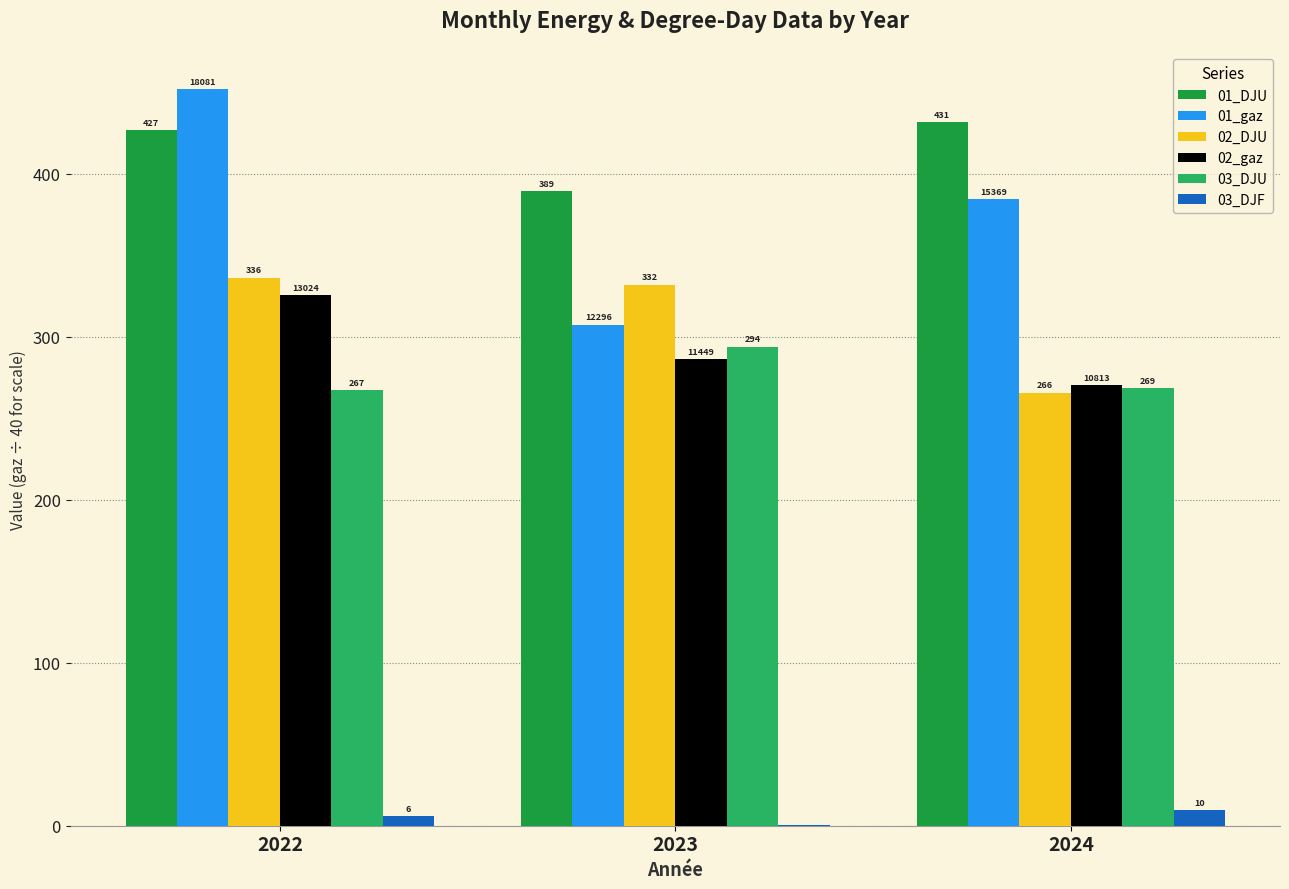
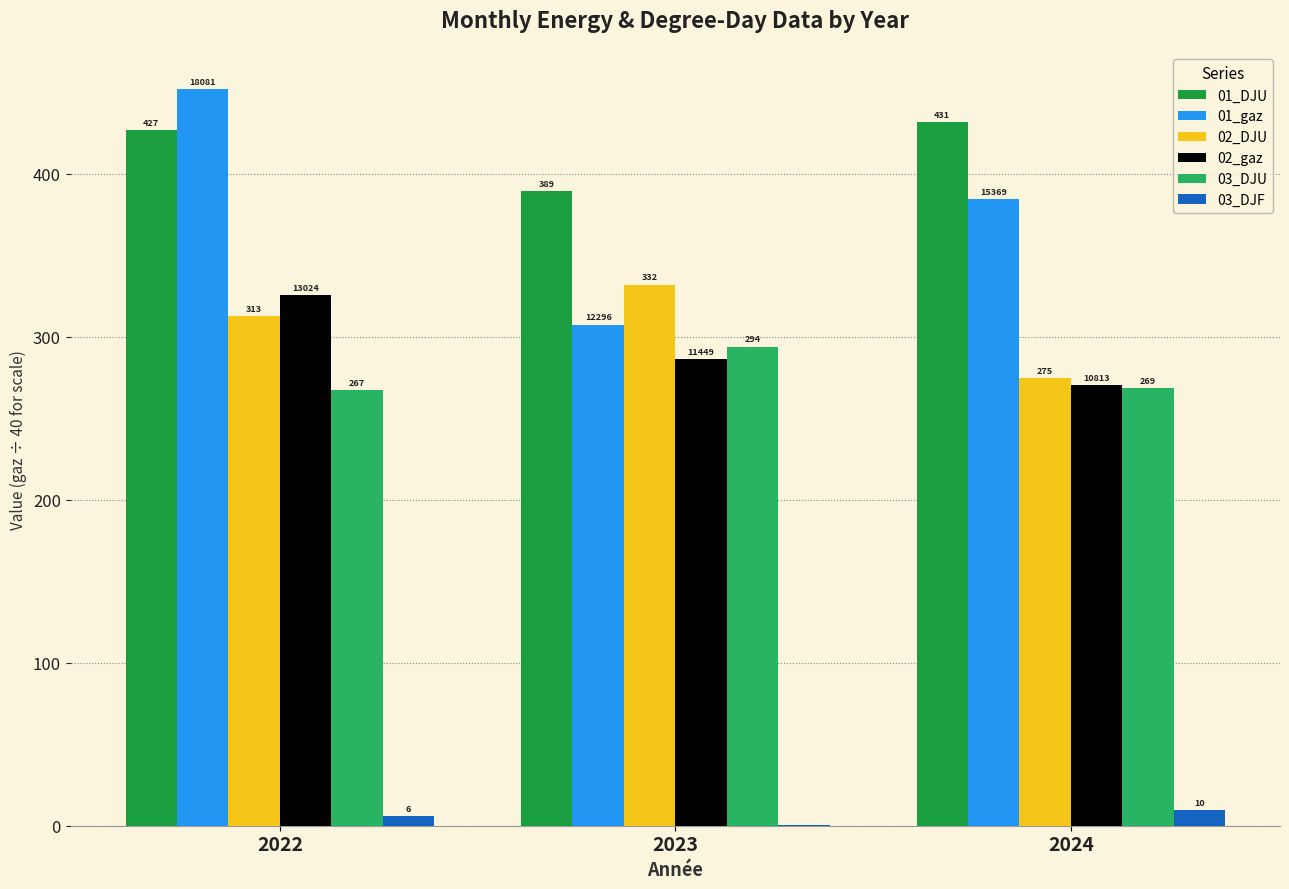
02_DJU, 2022: 336 -> 313
02_DJU, 2024: 266 -> 275
